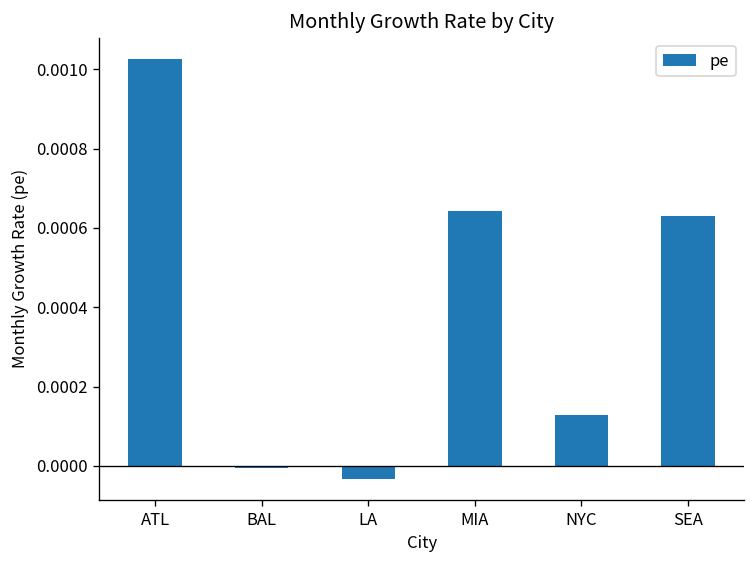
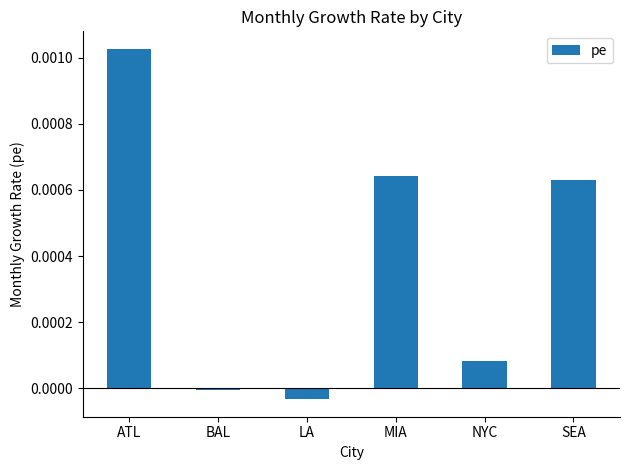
NYC: 0.00013 -> 0.00008
